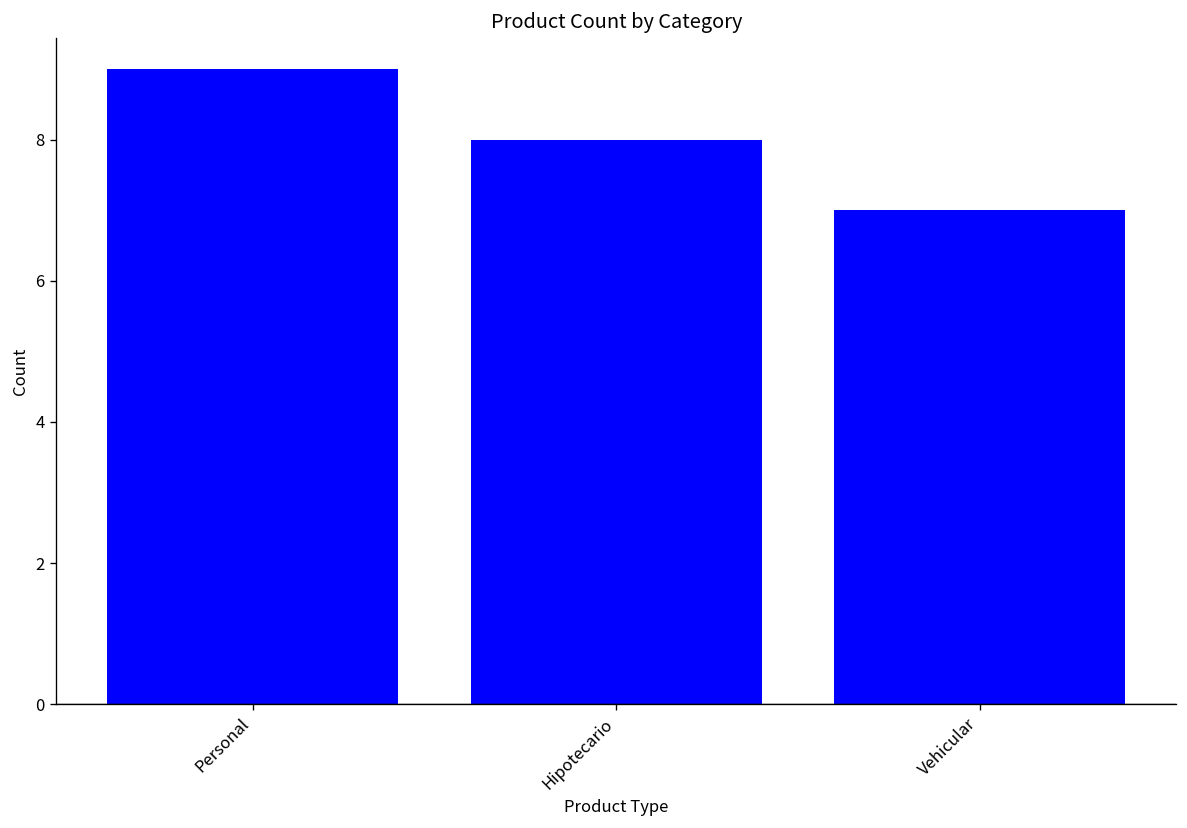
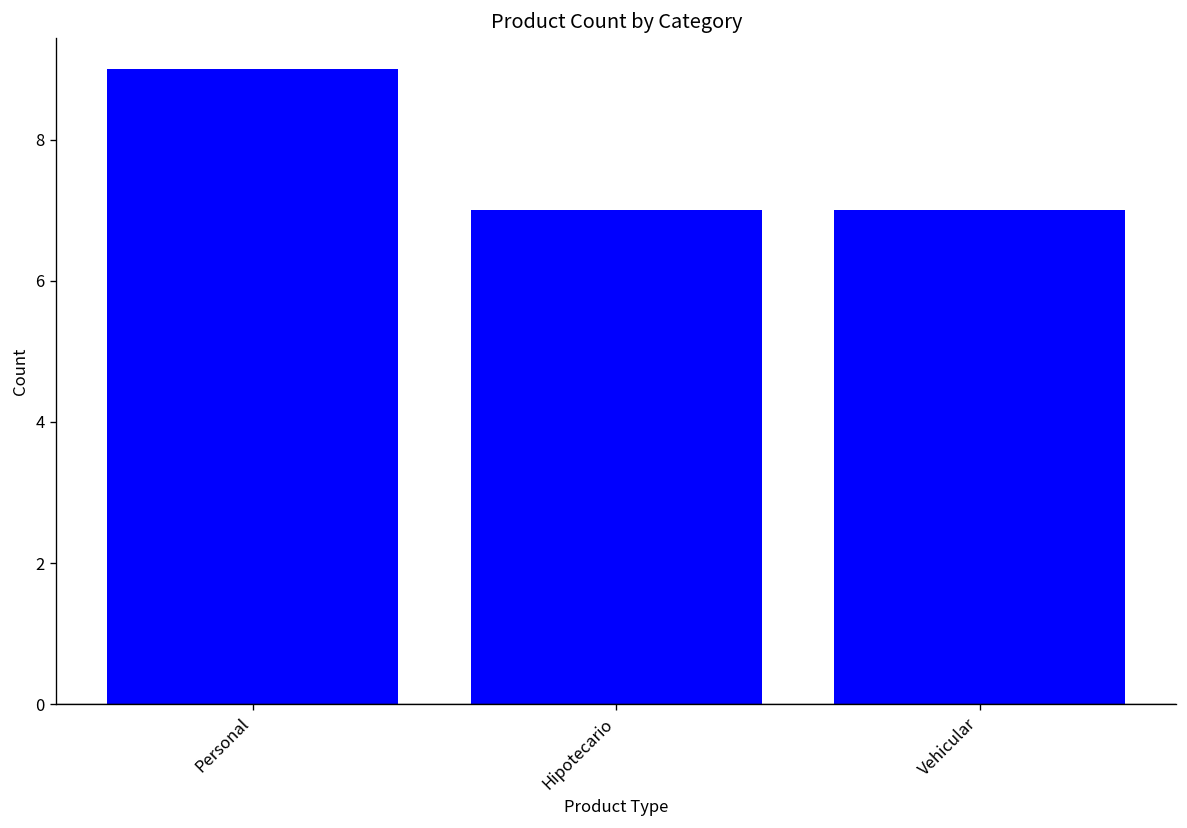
Hipotecario: 8 -> 7
